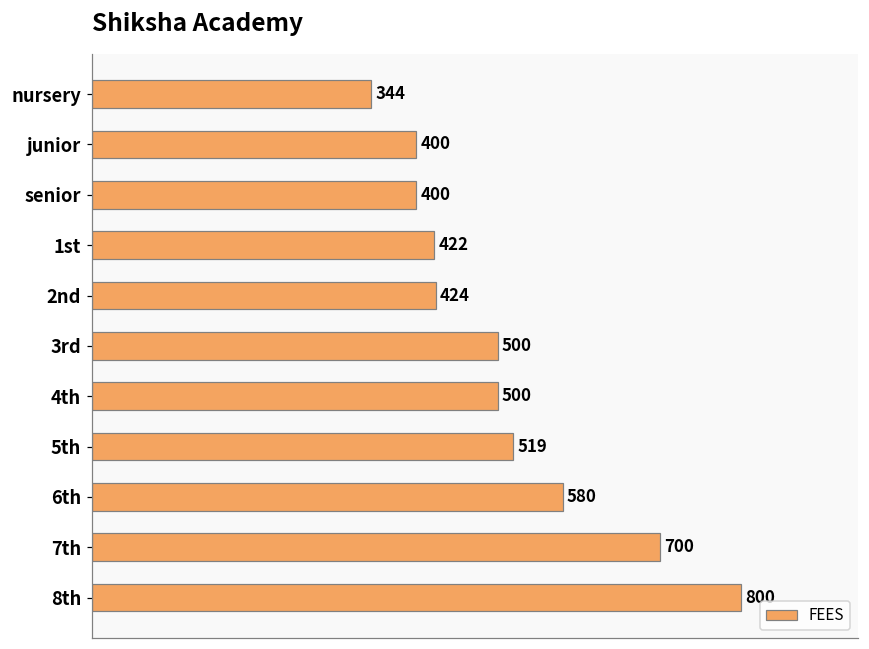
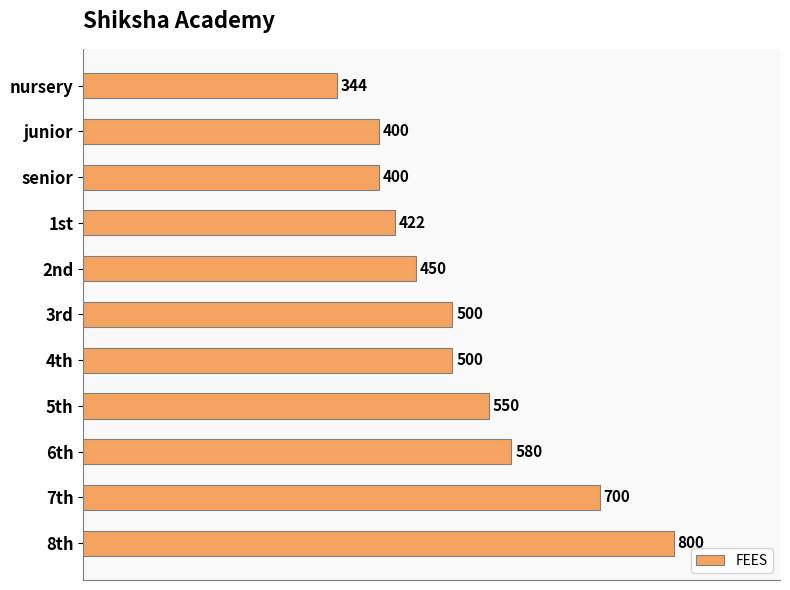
2nd: 424 -> 450
5th: 519 -> 550
